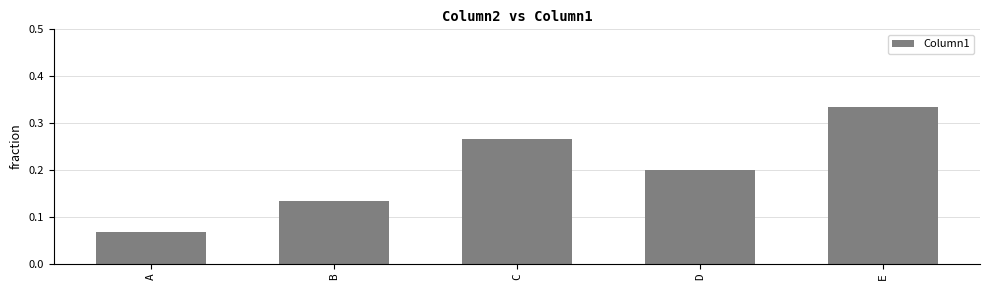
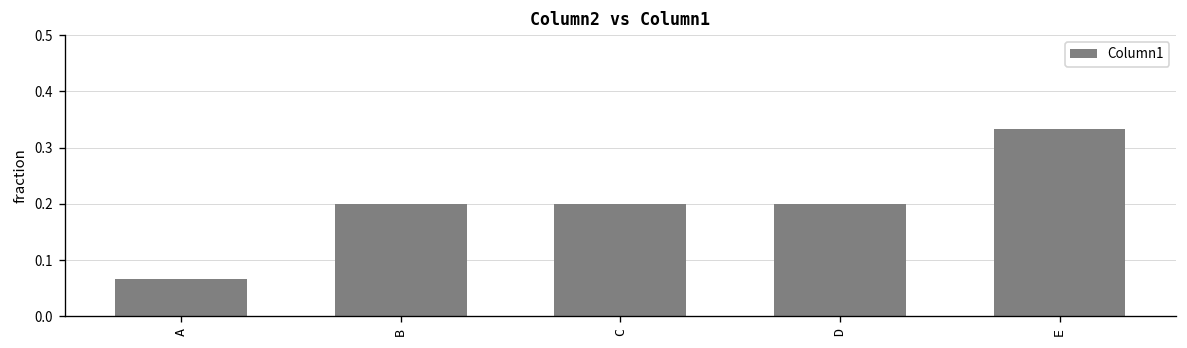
B: 0.13 -> 0.20
C: 0.27 -> 0.20
